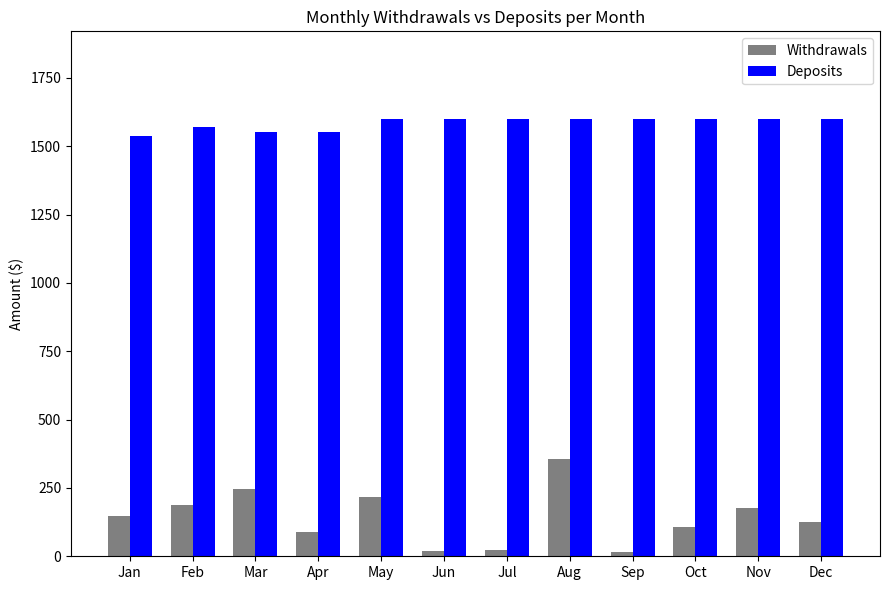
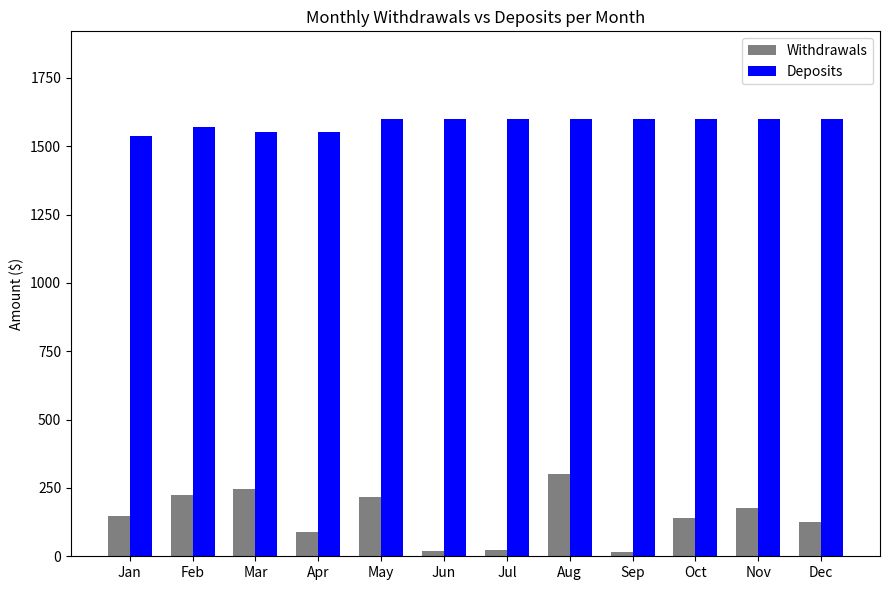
Withdrawals, Feb: 190 -> 220
Withdrawals, Aug: 360 -> 300
Withdrawals, Oct: 110 -> 140
